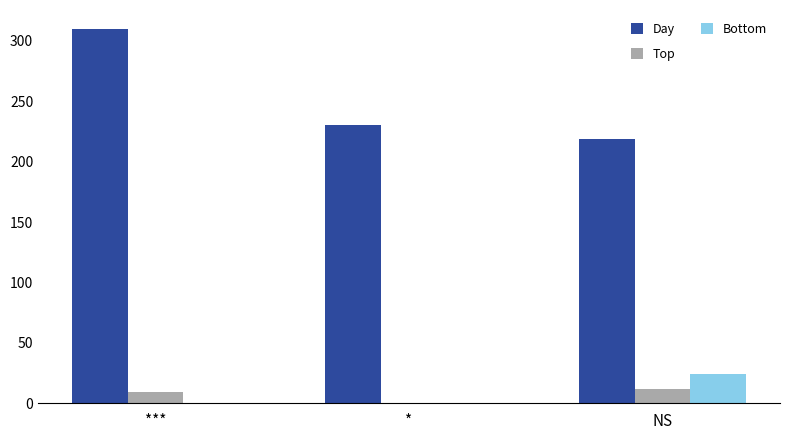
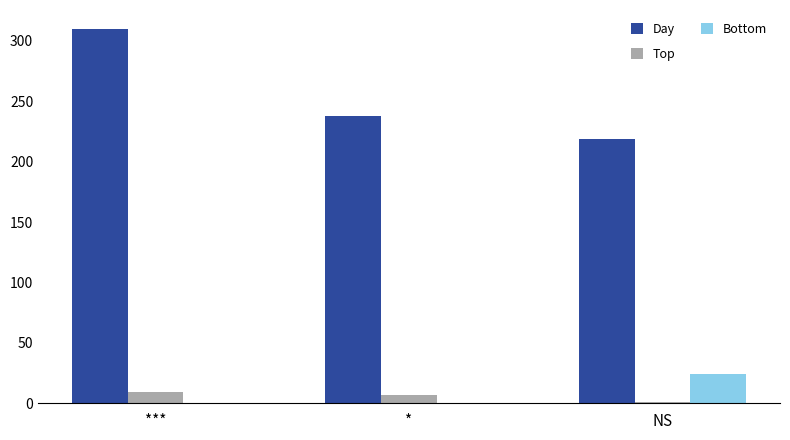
Day, *: 230 -> 238
Top, *: 0 -> 7
Top, NS: 12 -> 1
